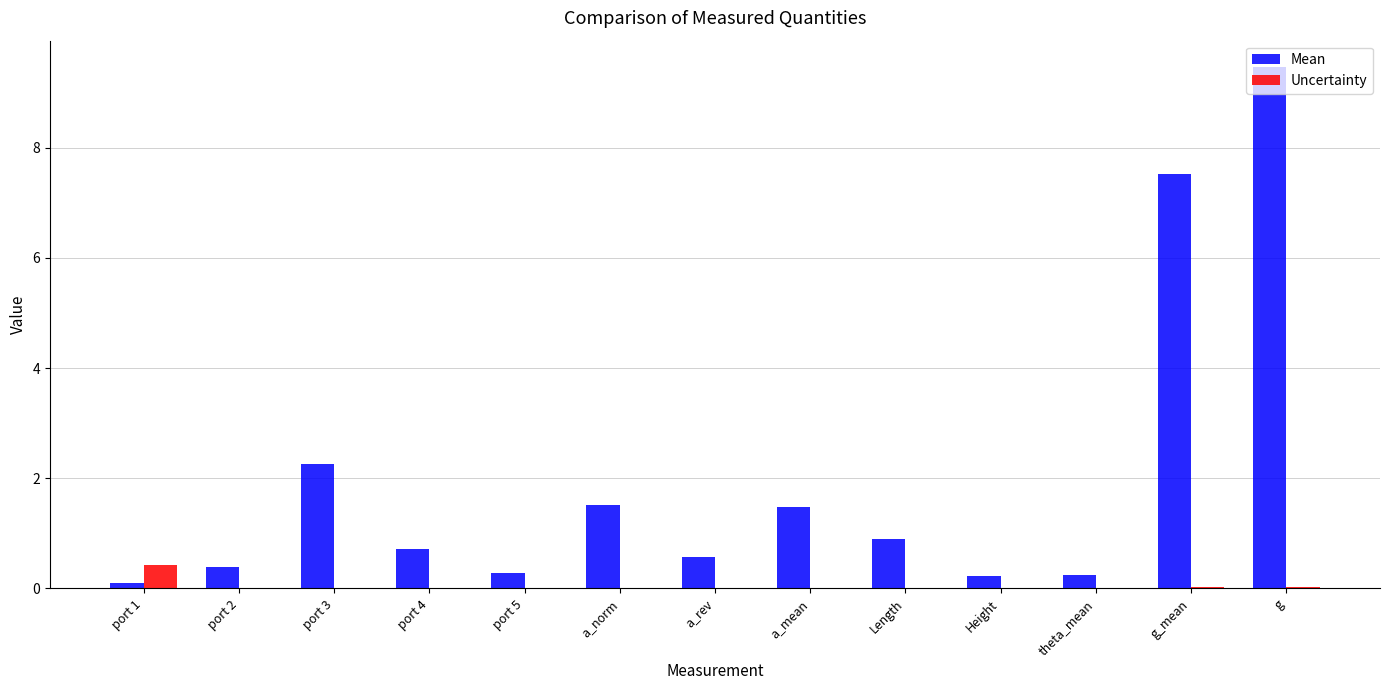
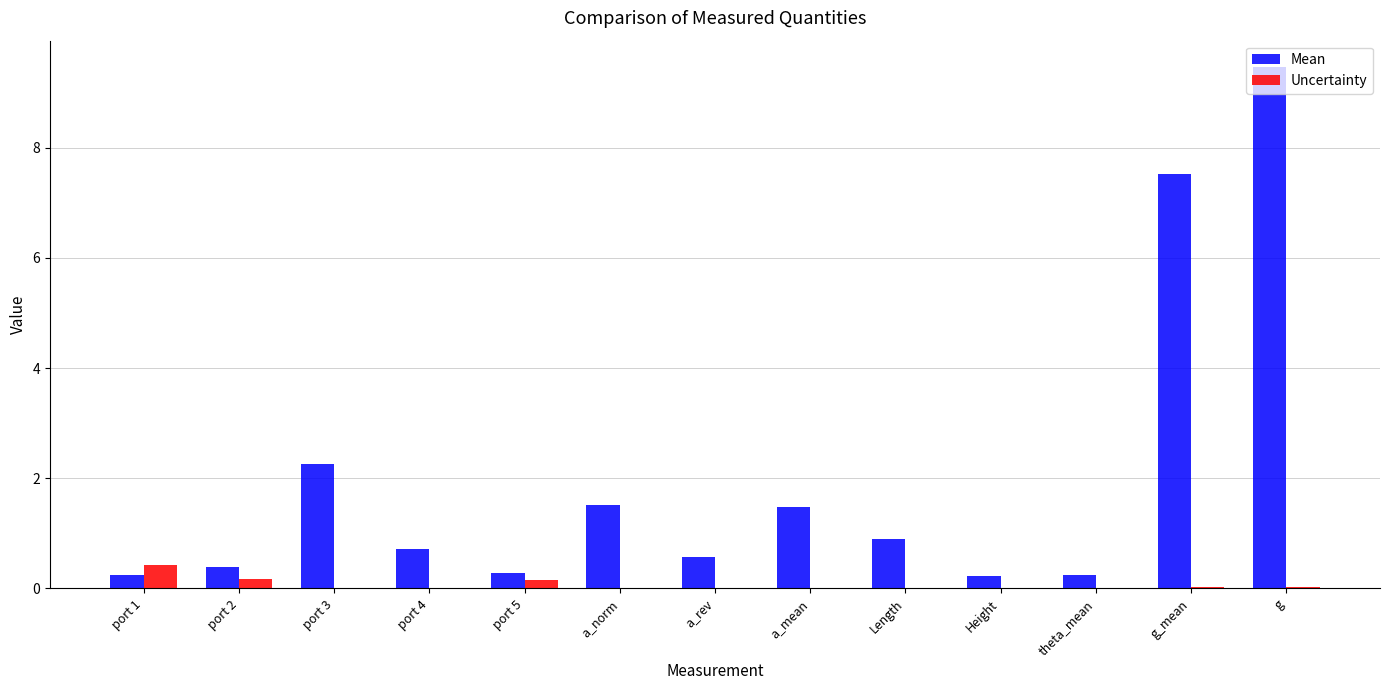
Mean, port 1: 0.1 -> 0.2
Uncertainty, port 2: 0.0 -> 0.2
Uncertainty, port 5: 0.0 -> 0.2
